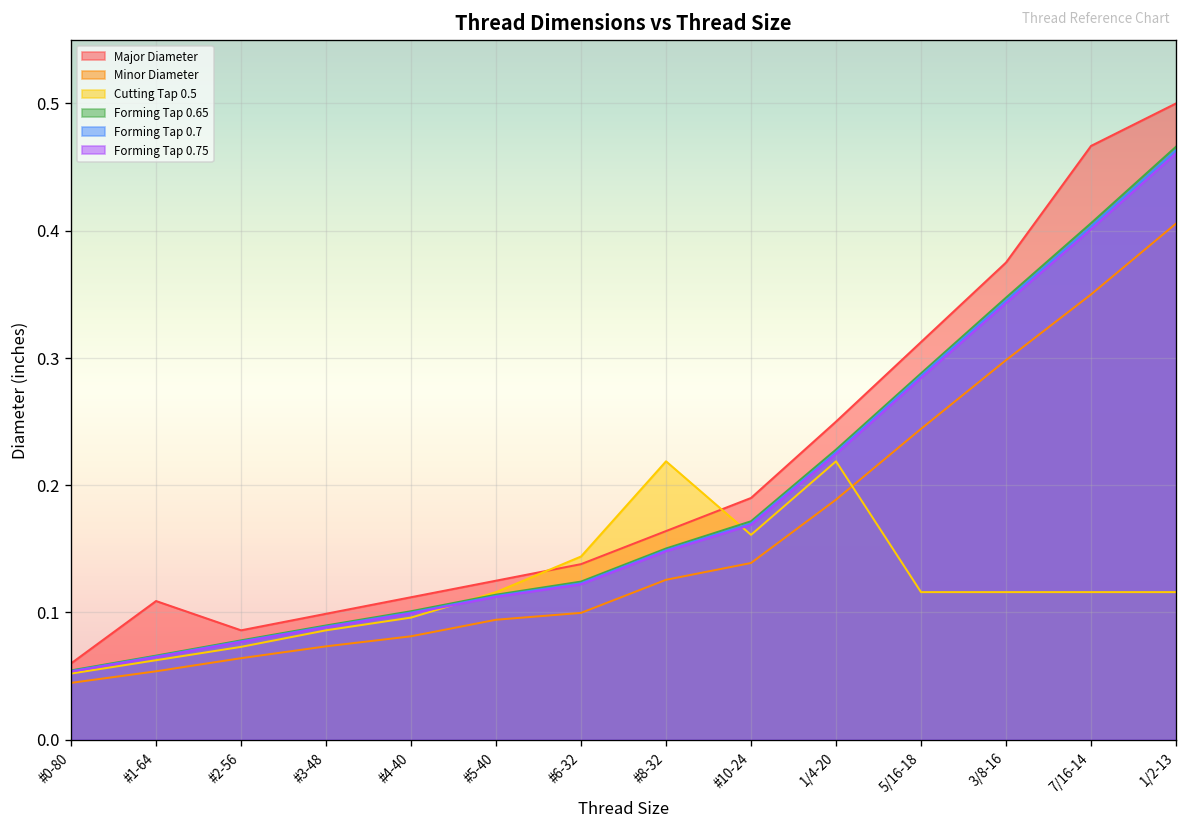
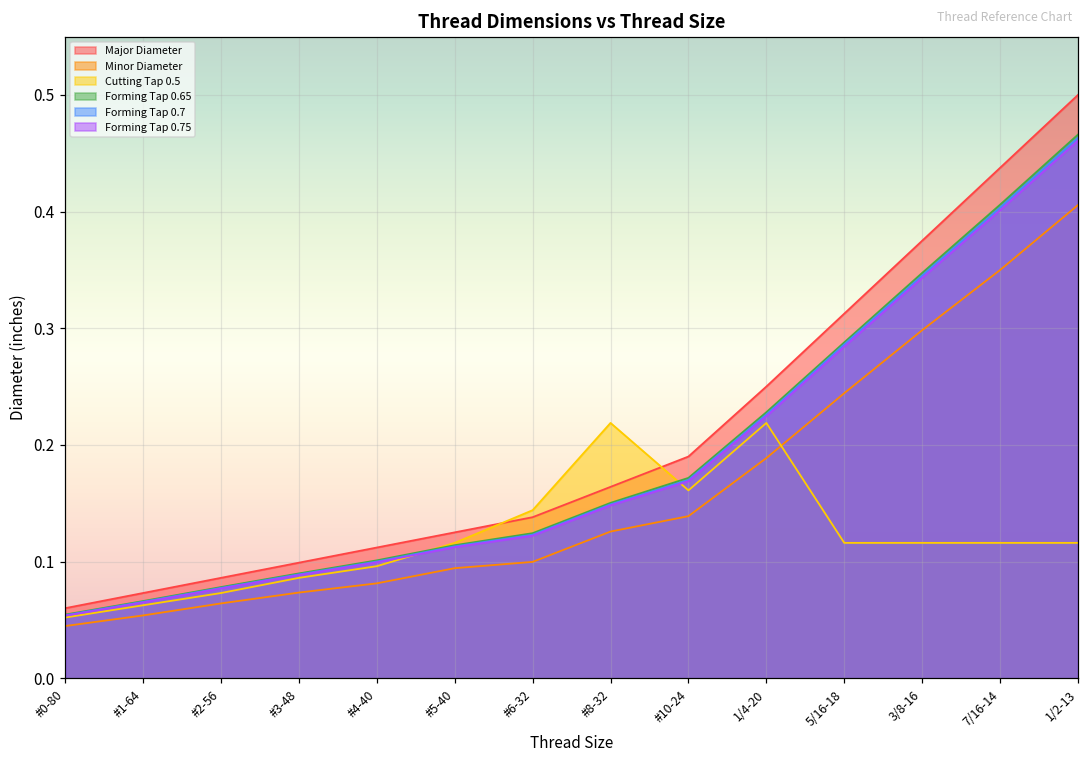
Major Diameter, #1-64: 0.109 -> 0.073
Major Diameter, 7/16-14: 0.467 -> 0.438
